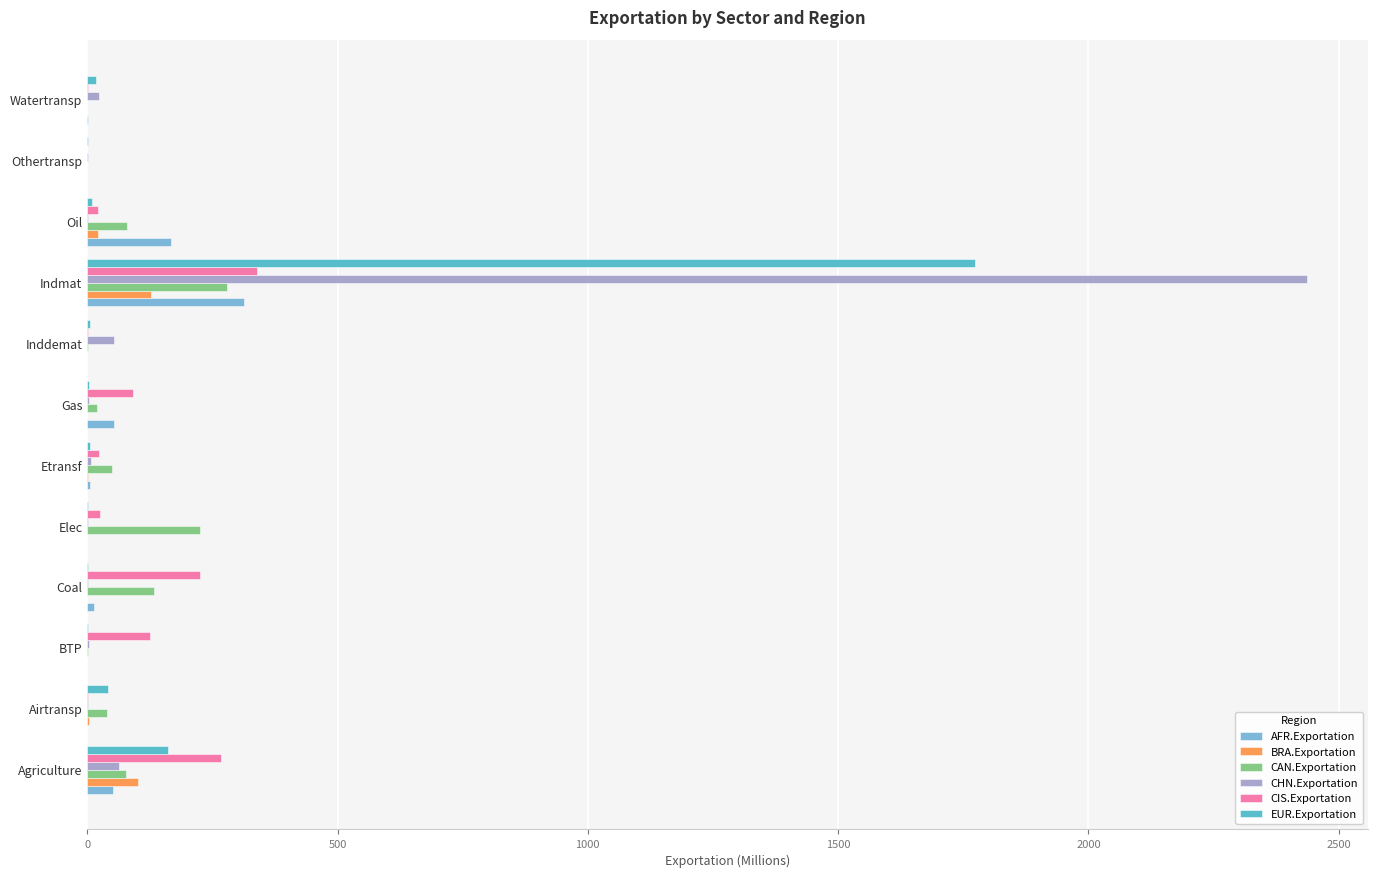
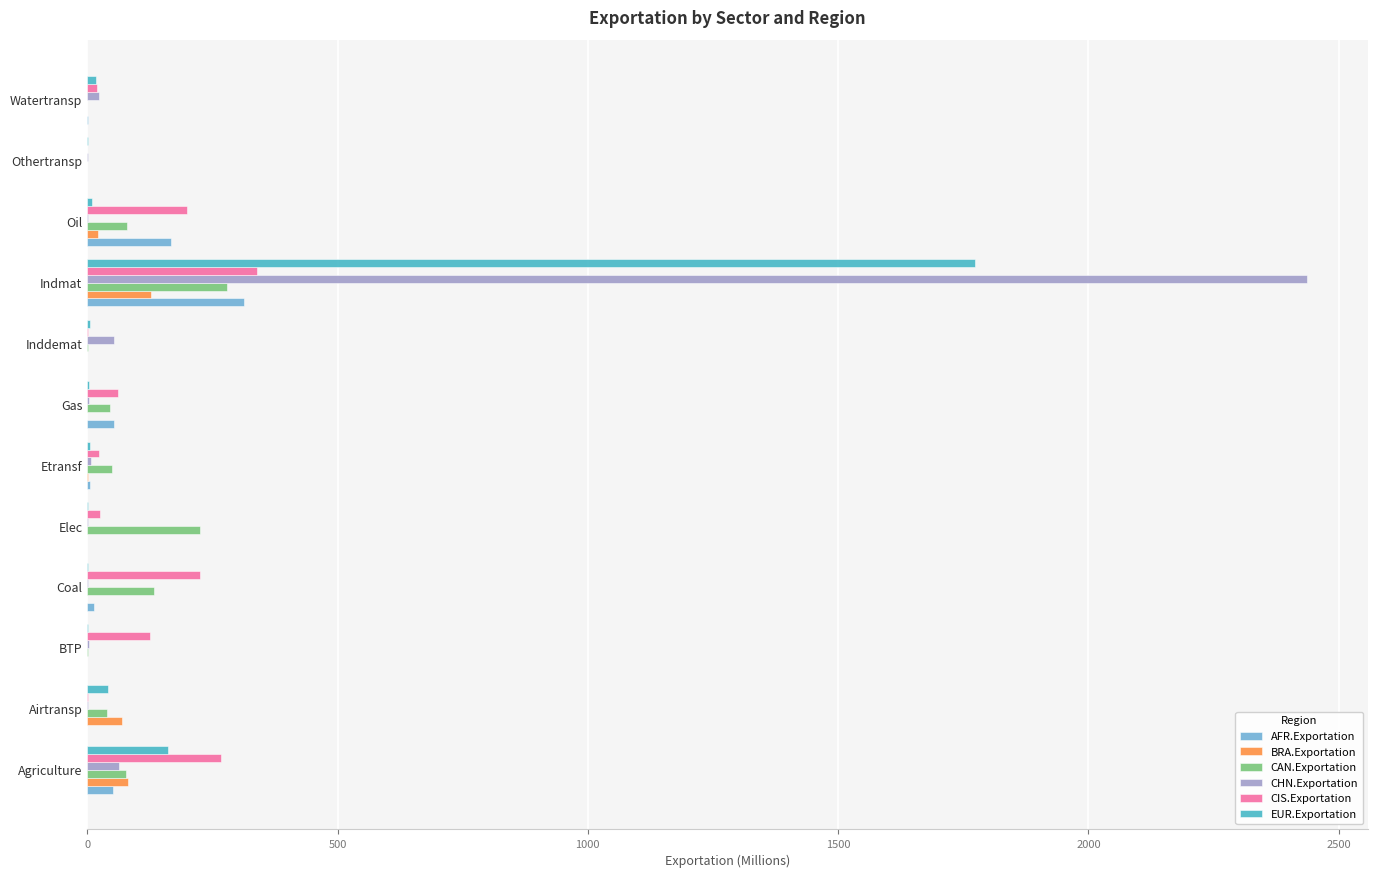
CIS.Exportation, Watertransp: 0 -> 20
CIS.Exportation, Oil: 20 -> 200
CIS.Exportation, Gas: 90 -> 60
CAN.Exportation, Gas: 20 -> 40
BRA.Exportation, Airtransp: 0 -> 70
BRA.Exportation, Agriculture: 100 -> 80
